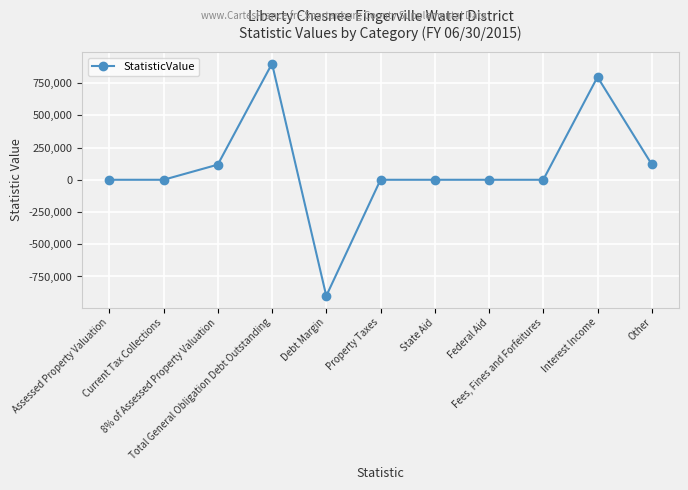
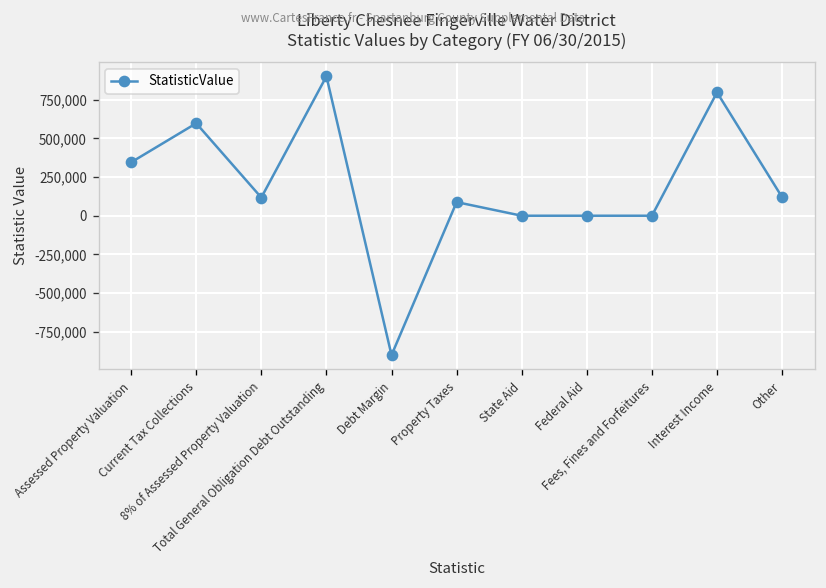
Assessed Property Valuation: 0 -> 350,000
Current Tax Collections: 0 -> 600,000
Property Taxes: 0 -> 90,000
